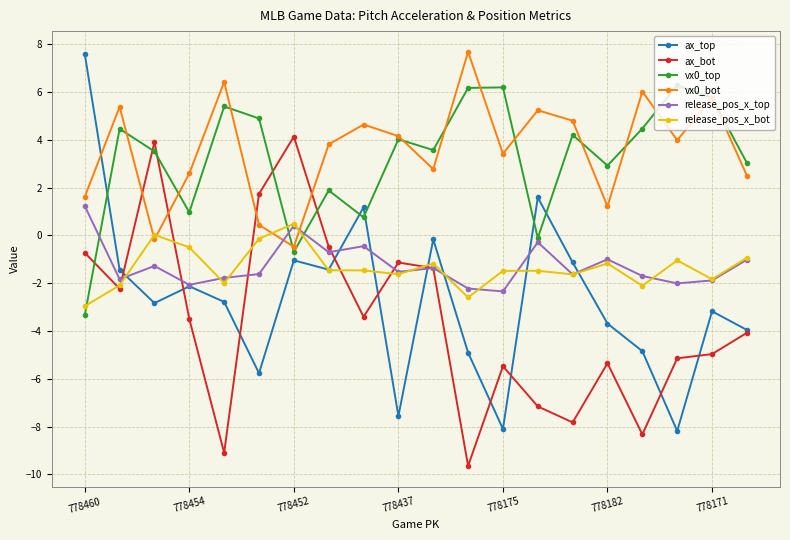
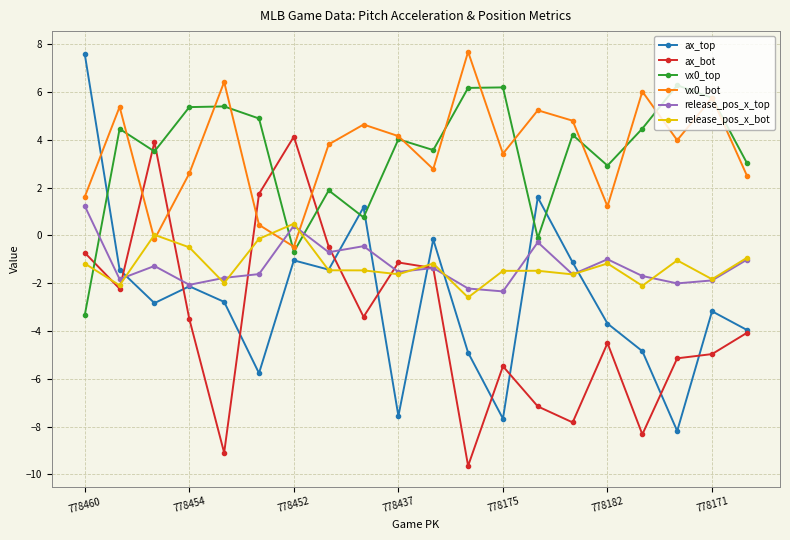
release_pos_x_bot, 778460: -3.0 -> -1.2
vx0_top, 778454: 1.0 -> 5.4
ax_top, 778175: -8.1 -> -7.7
ax_bot, 778182: -5.4 -> -4.5
